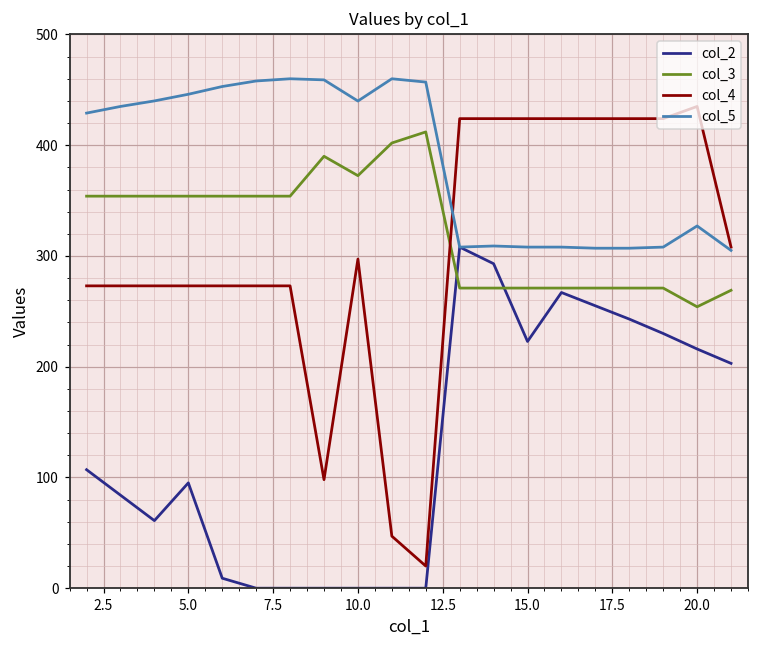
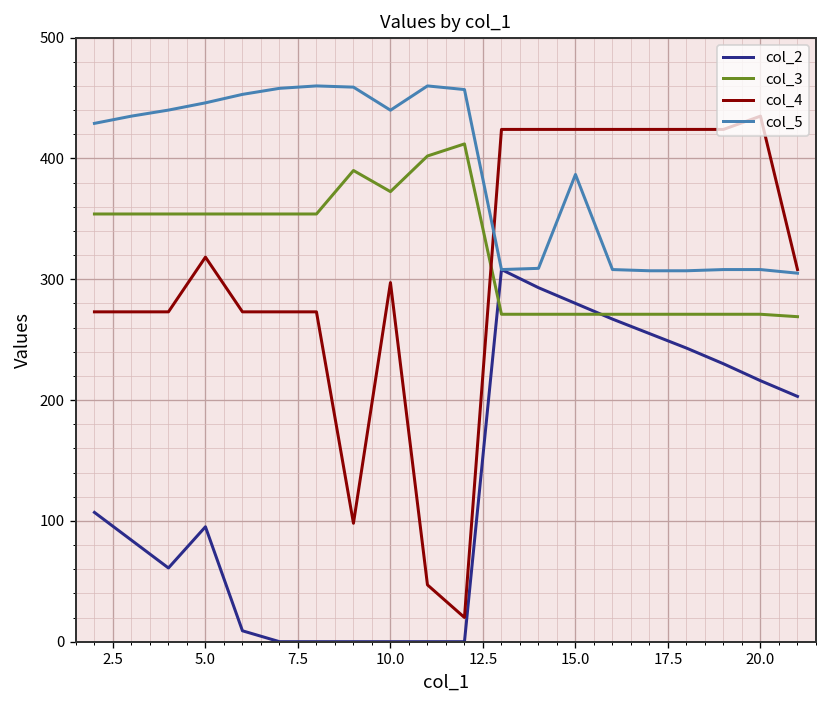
col_4, 5.0: 273 -> 318
col_2, 15.0: 223 -> 280
col_5, 15.0: 308 -> 387
col_3, 20.0: 254 -> 271
col_5, 20.0: 327 -> 308
